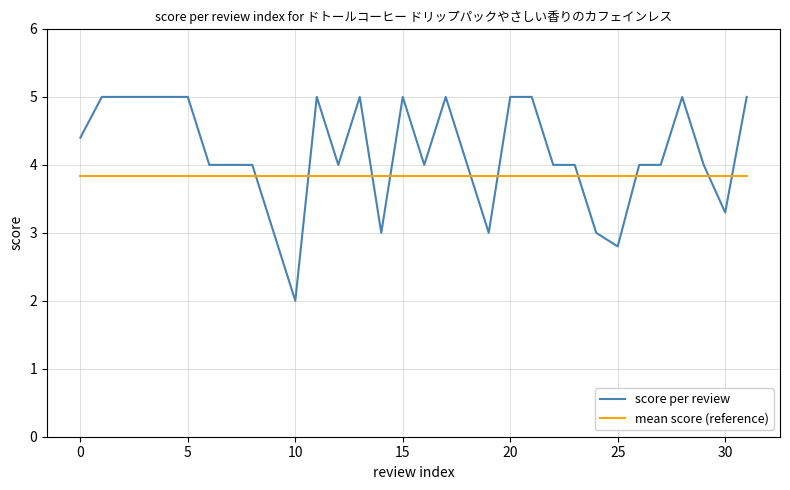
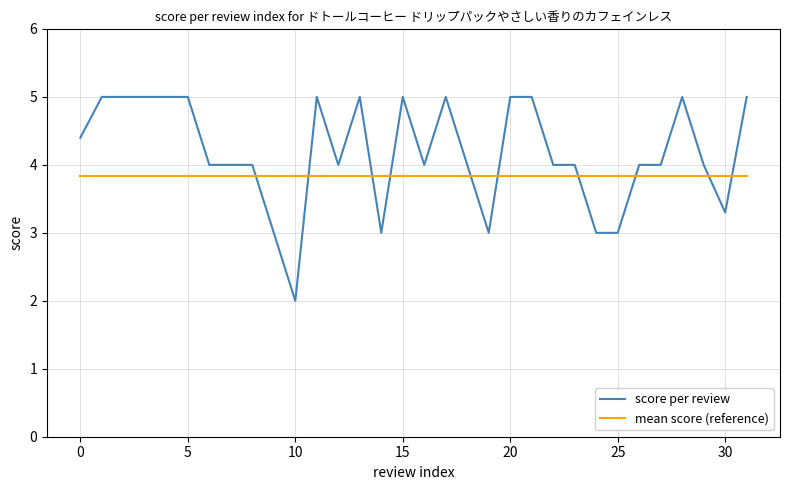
score per review, 25: 2.8 -> 3.0
